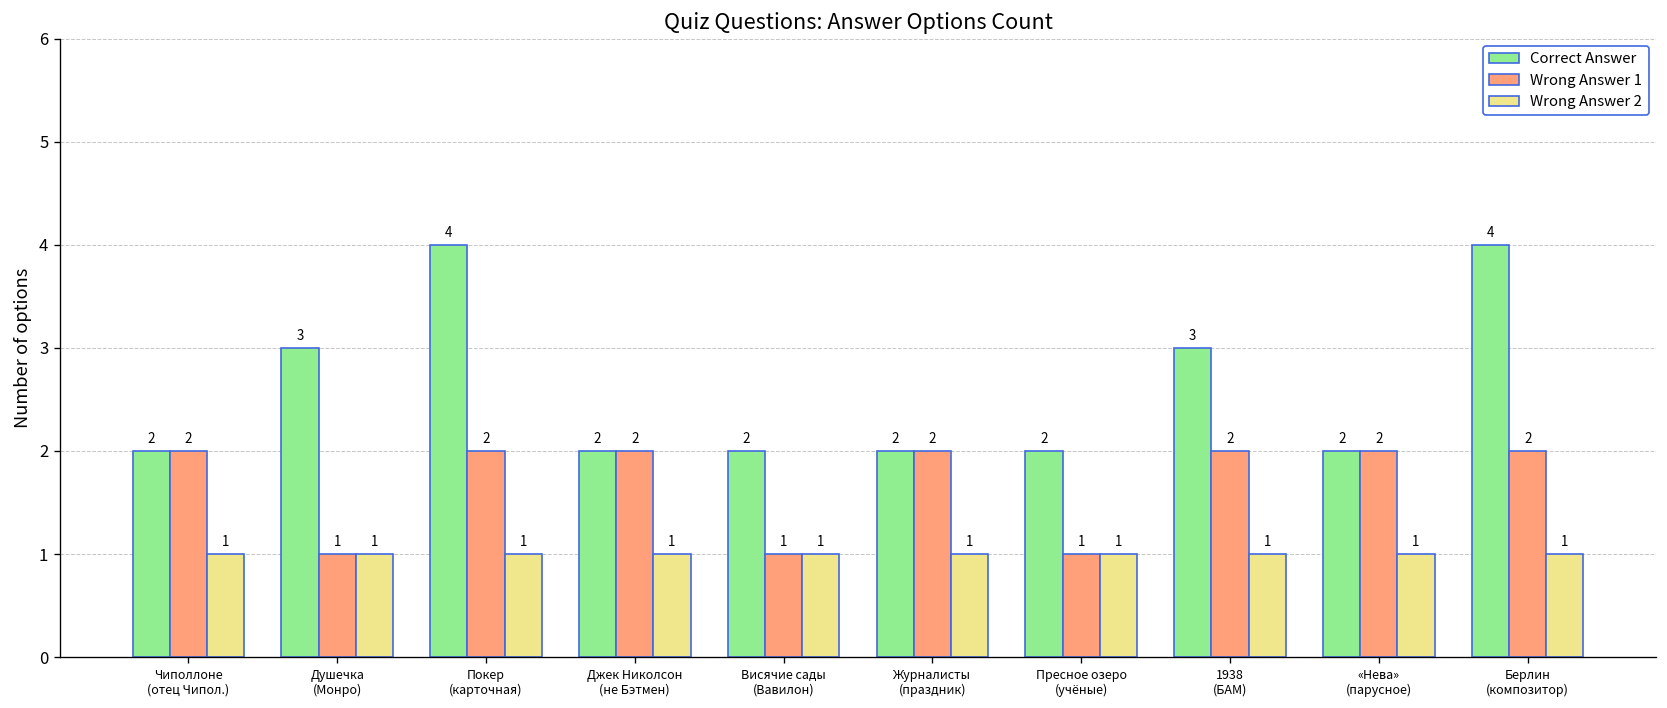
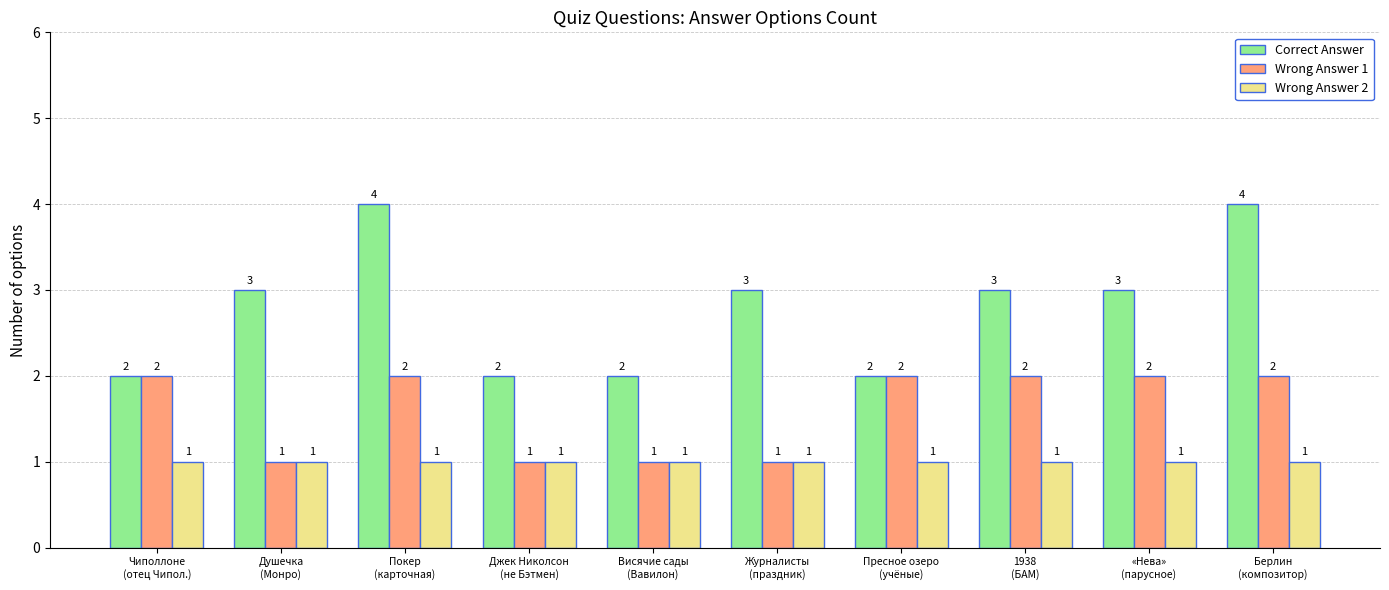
Wrong Answer 1, Джек Николсон (не Бэтмен): 2 -> 1
Correct Answer, Журналисты (праздник): 2 -> 3
Wrong Answer 1, Журналисты (праздник): 2 -> 1
Wrong Answer 1, Пресное озеро (учёные): 1 -> 2
Correct Answer, «Нева» (парусное): 2 -> 3
